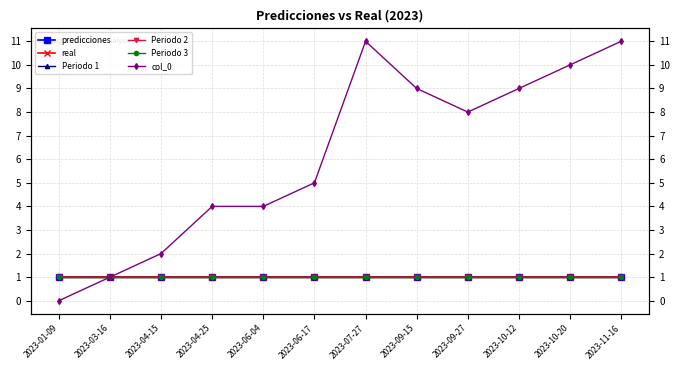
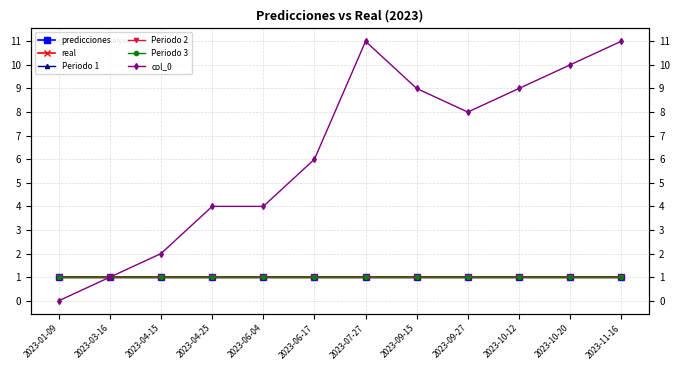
col_0, 2023-06-17: 5 -> 6
